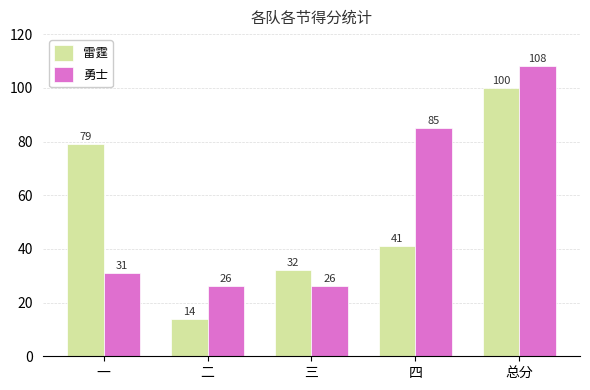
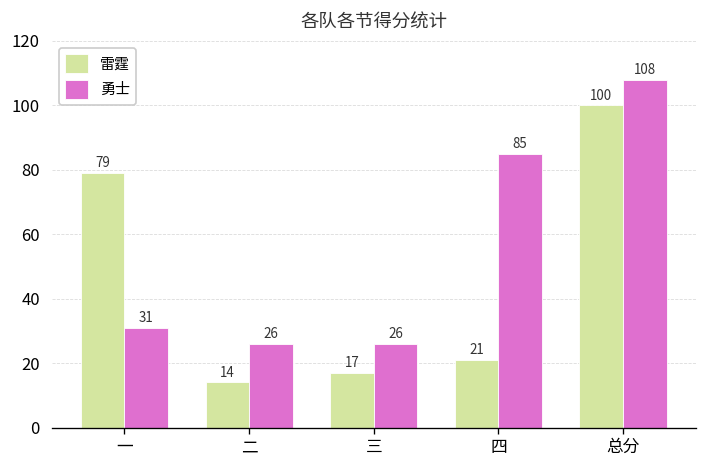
雷霆, 三: 32 -> 17
雷霆, 四: 41 -> 21
